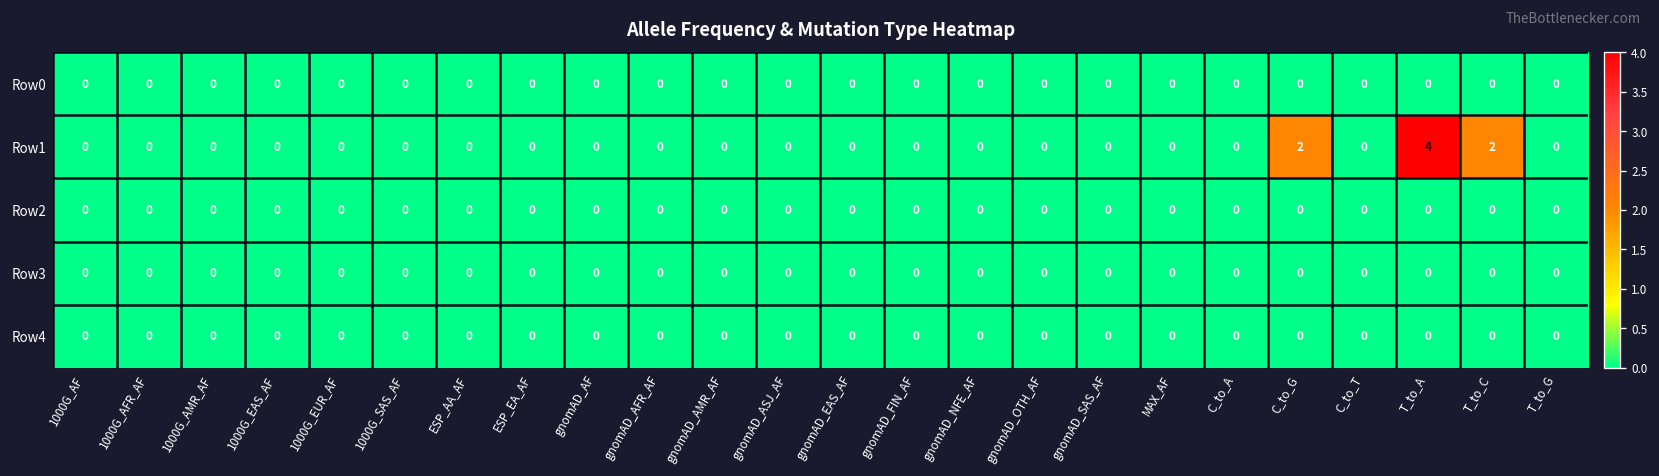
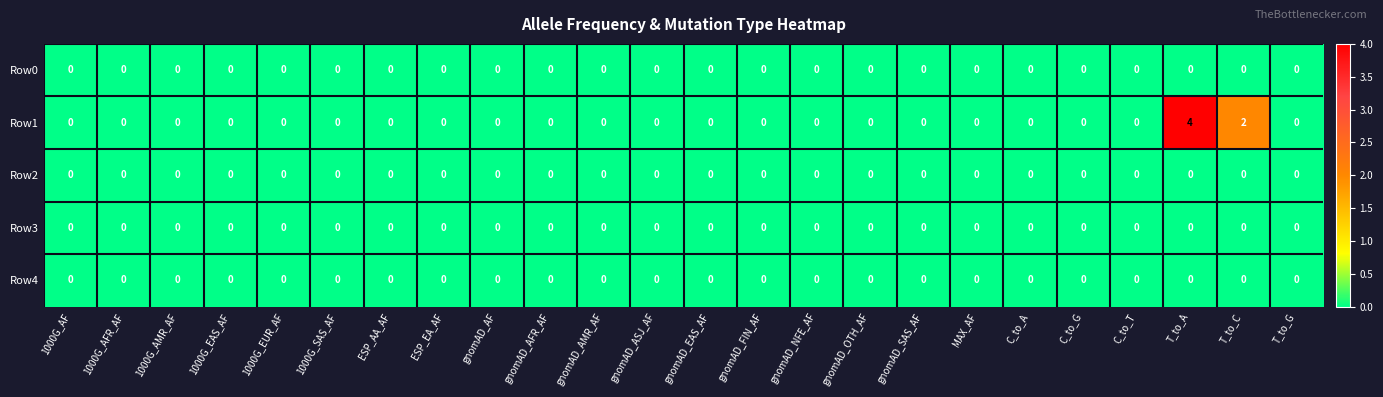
Row1, C_to_G: 2 -> 0
